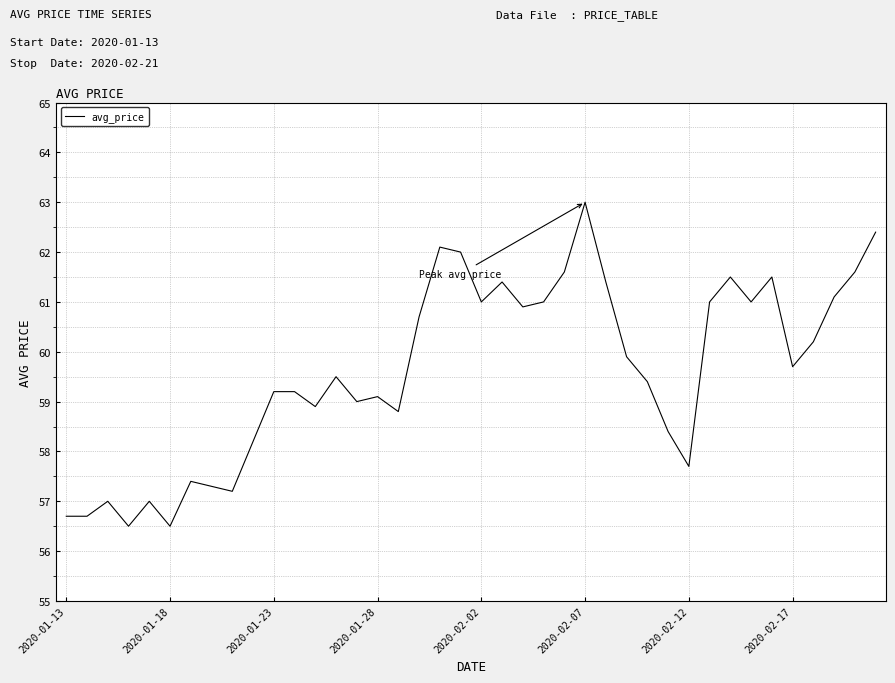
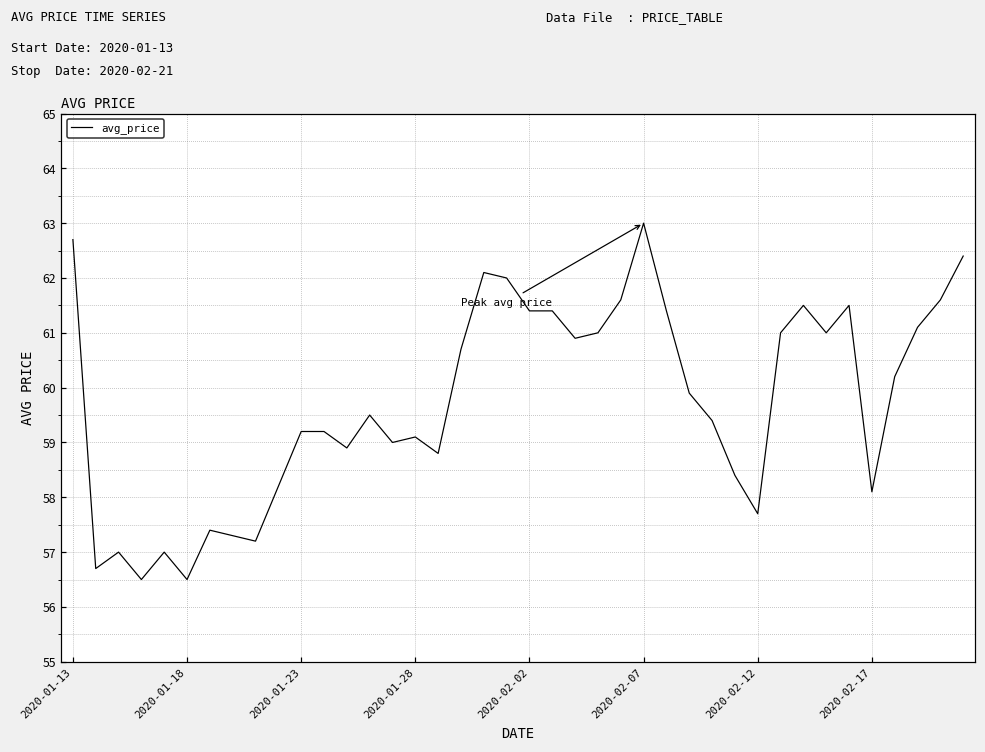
2020-01-13: 56.7 -> 62.7
2020-02-02: 61.0 -> 61.4
2020-02-17: 59.7 -> 58.1
